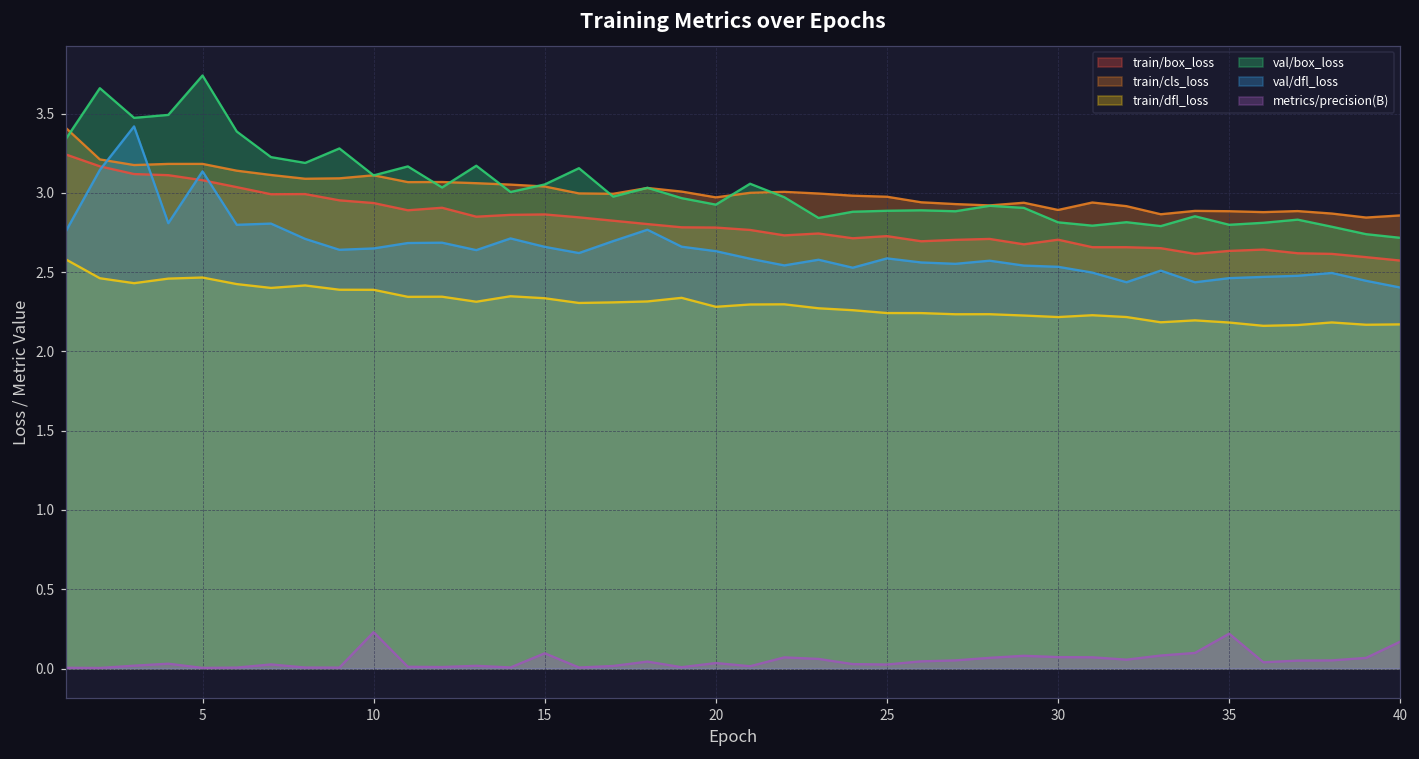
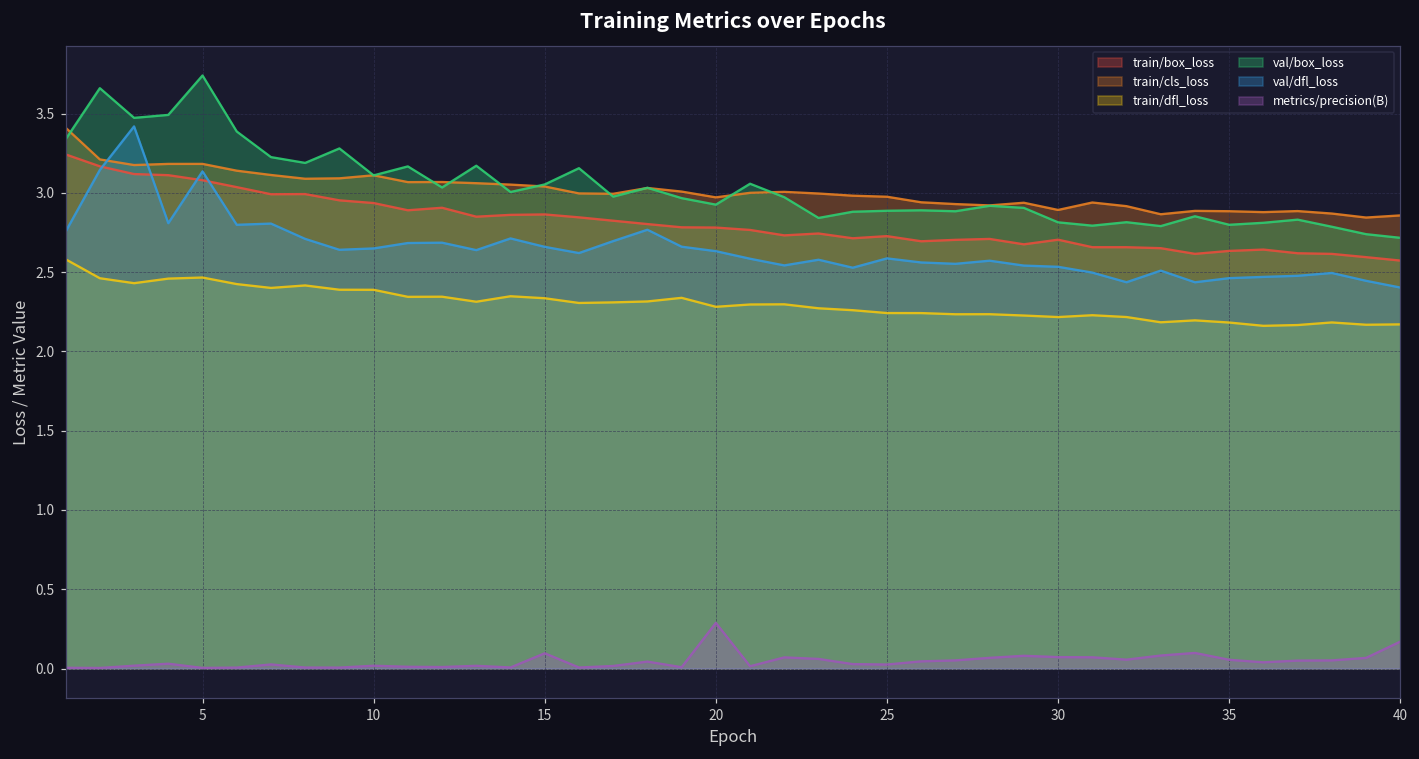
metrics/precision(B), 10: 0.23 -> 0.02
metrics/precision(B), 20: 0.03 -> 0.29
metrics/precision(B), 35: 0.22 -> 0.06
